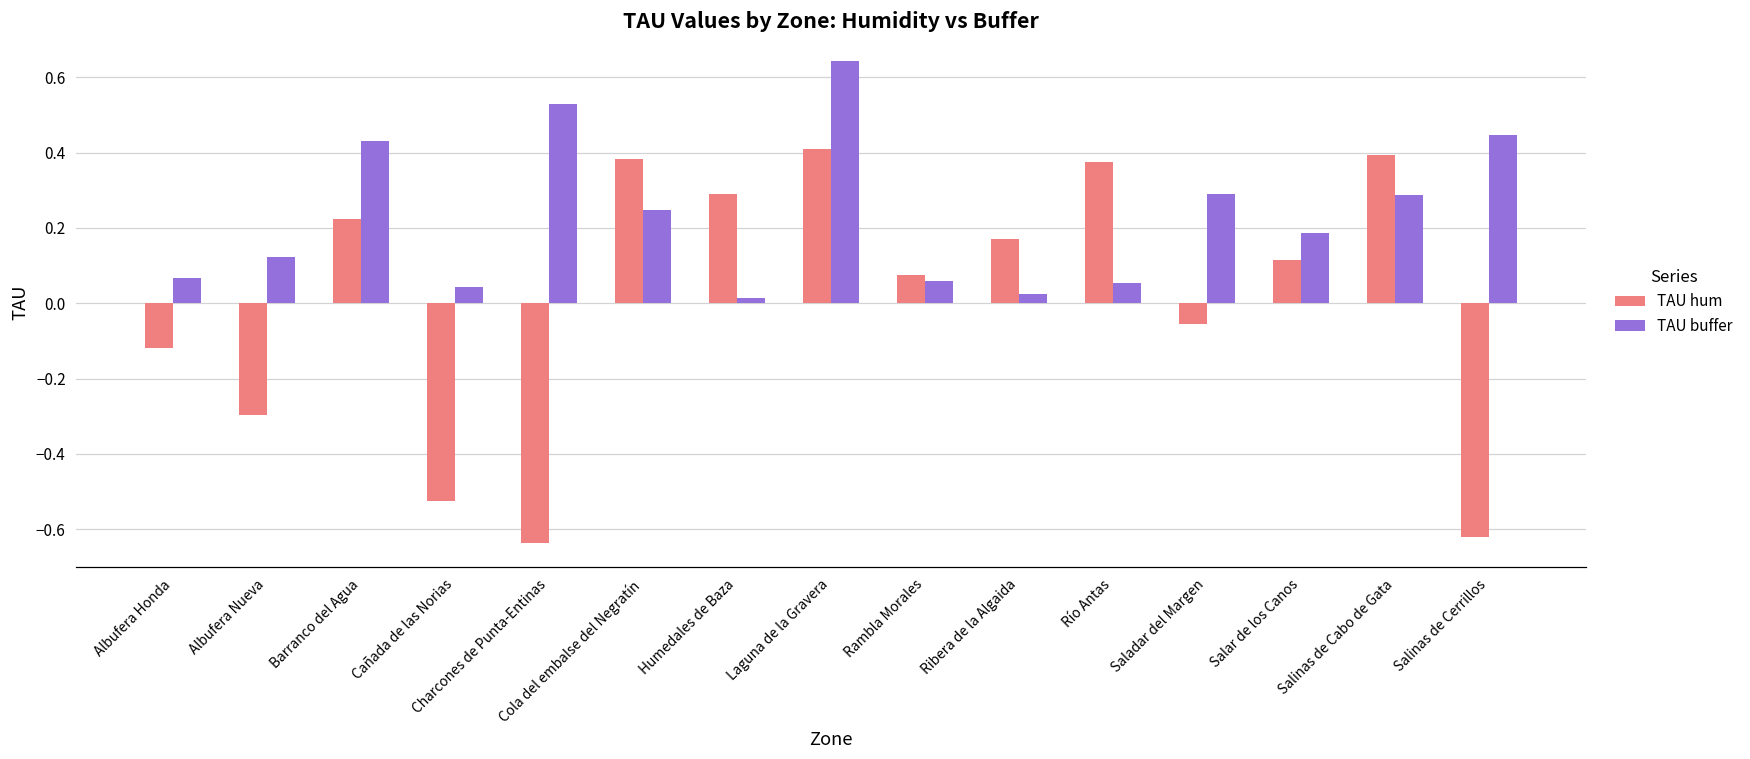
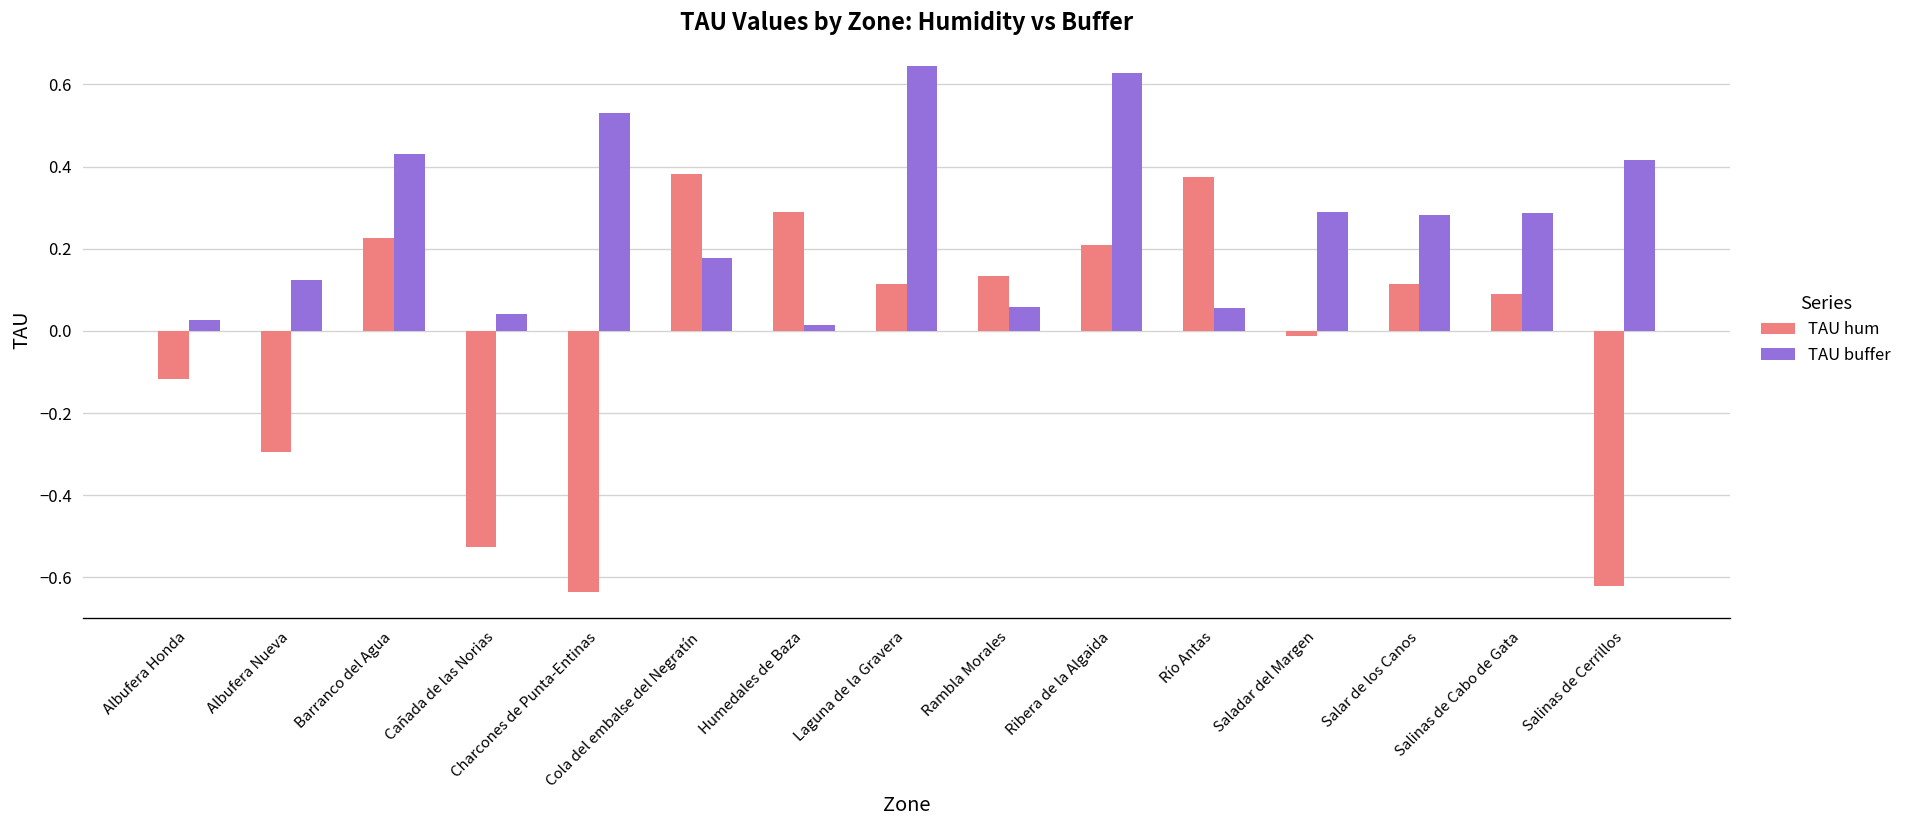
TAU buffer, Albufera Honda: 0.07 -> 0.03
TAU buffer, Cola del embalse del Negratín: 0.25 -> 0.18
TAU hum, Laguna de la Gravera: 0.41 -> 0.12
TAU hum, Rambla Morales: 0.08 -> 0.13
TAU hum, Ribera de la Algaida: 0.17 -> 0.21
TAU buffer, Ribera de la Algaida: 0.03 -> 0.63
TAU hum, Saladar del Margen: -0.06 -> -0.01
TAU buffer, Salar de los Canos: 0.19 -> 0.28
TAU hum, Salinas de Cabo de Gata: 0.39 -> 0.09
TAU buffer, Salinas de Cerrillos: 0.45 -> 0.42
